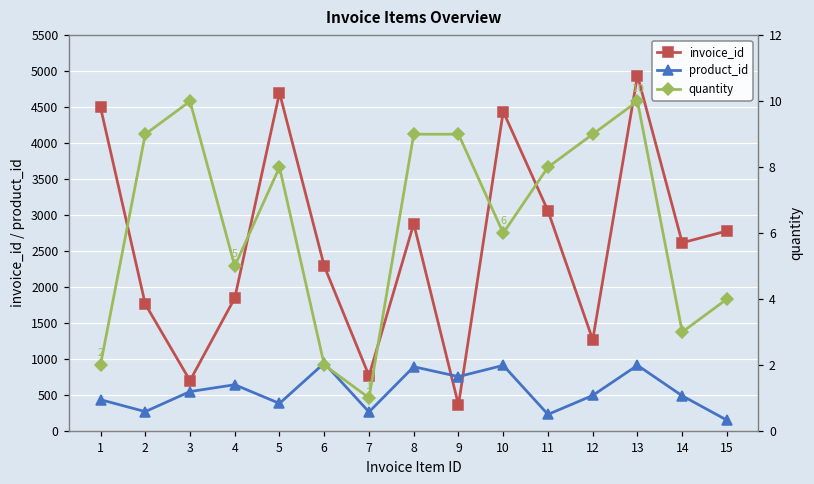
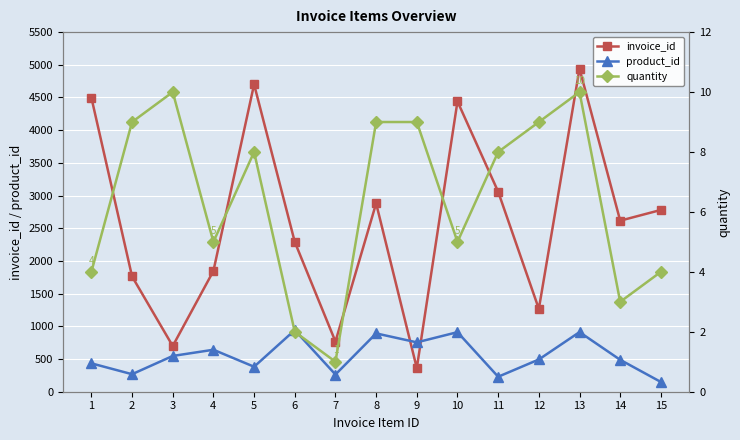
quantity, 1: 2 -> 4
quantity, 10: 6 -> 5
